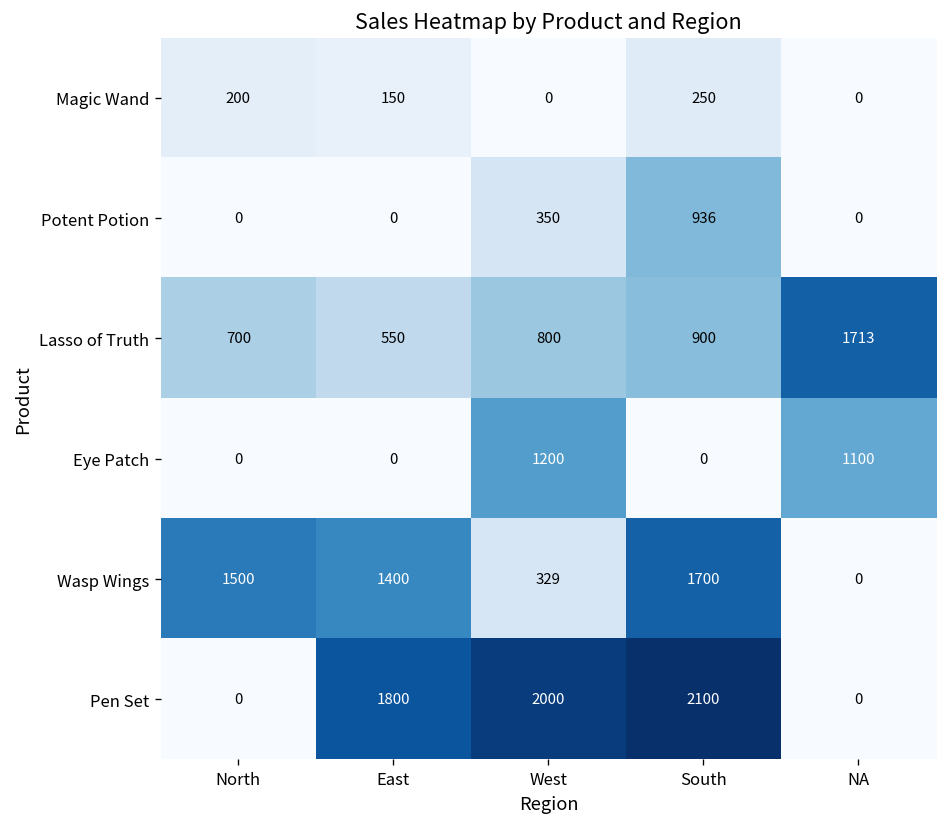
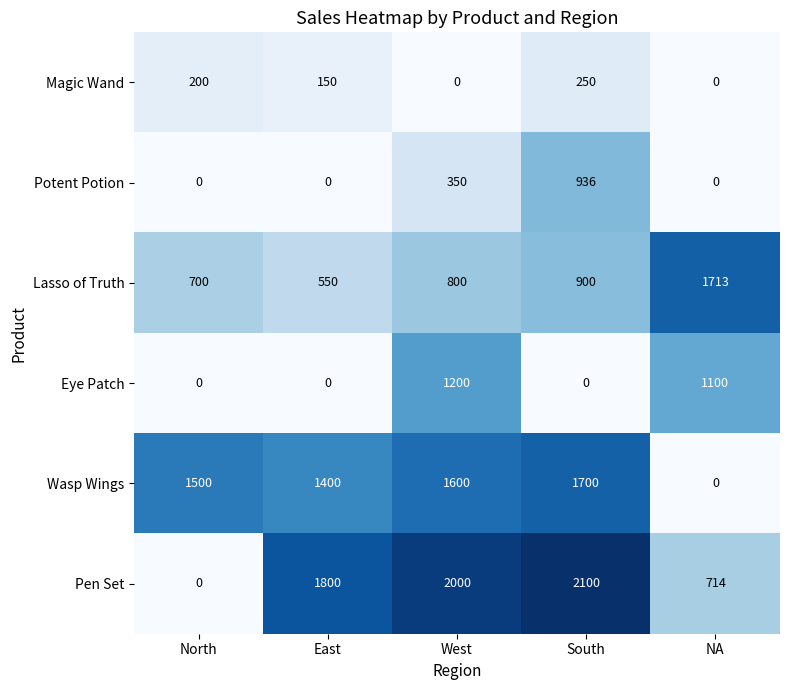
Wasp Wings, West: 329 -> 1600
Pen Set, NA: 0 -> 714
